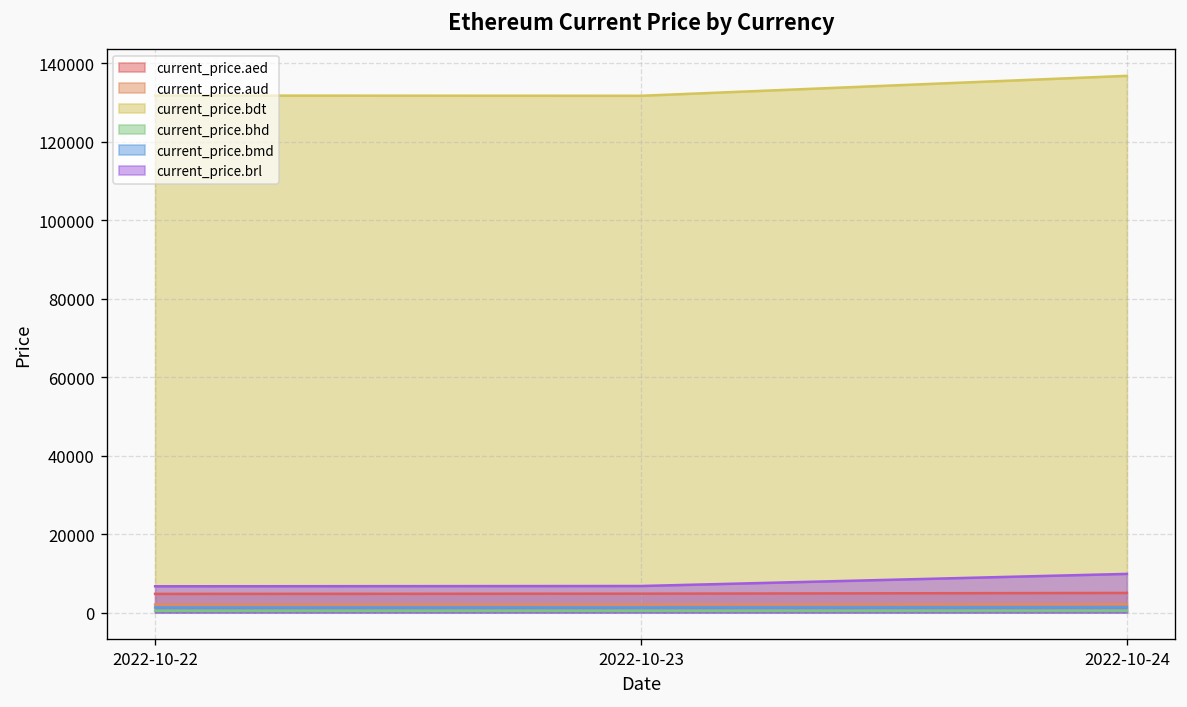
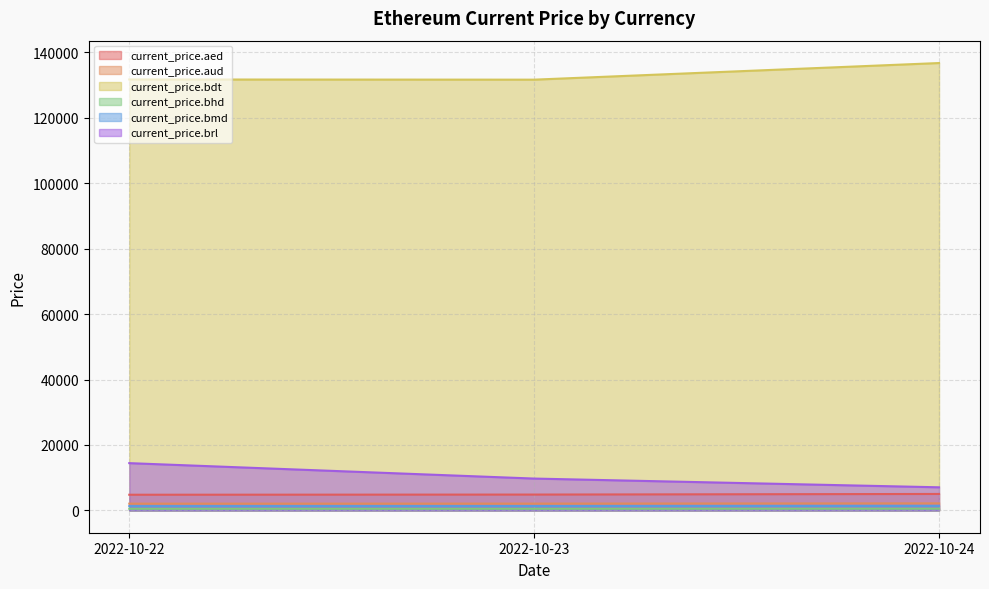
current_price.brl, 2022-10-22: 7000 -> 14000
current_price.brl, 2022-10-23: 7000 -> 10000
current_price.brl, 2022-10-24: 10000 -> 7000
